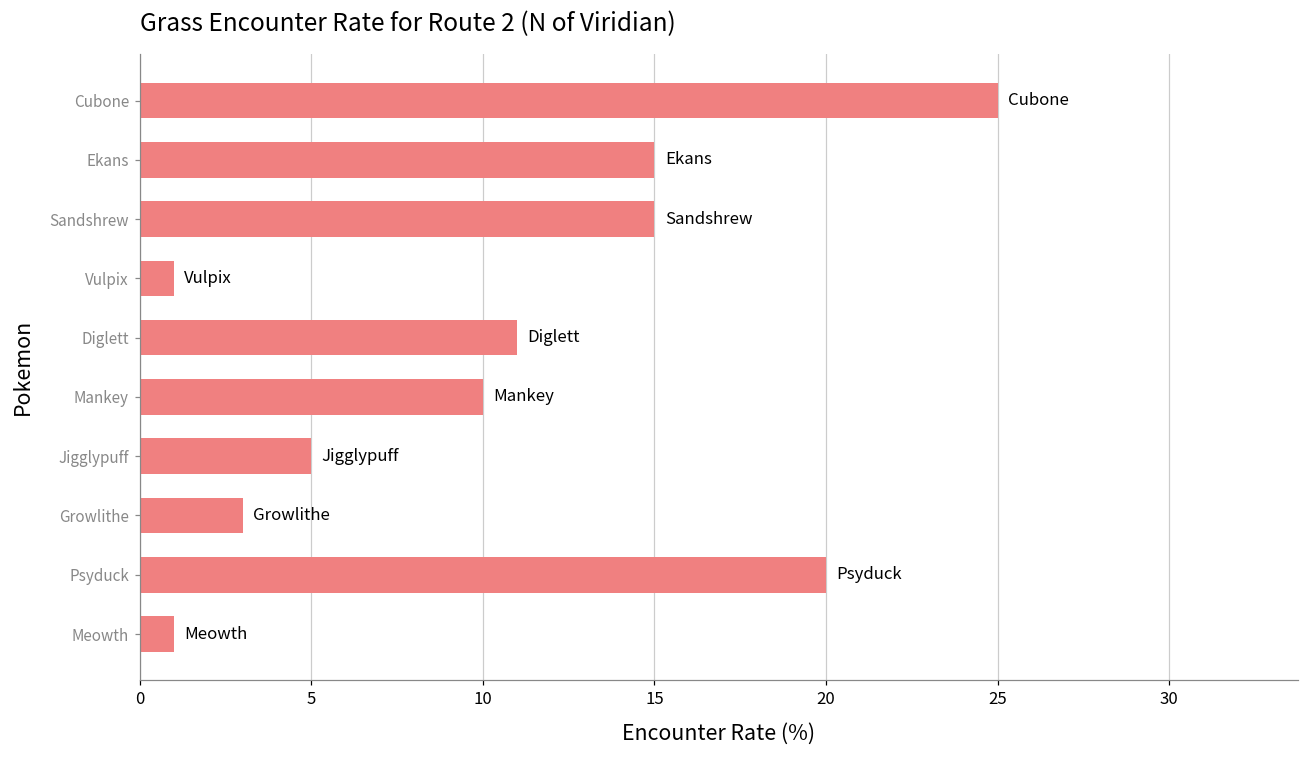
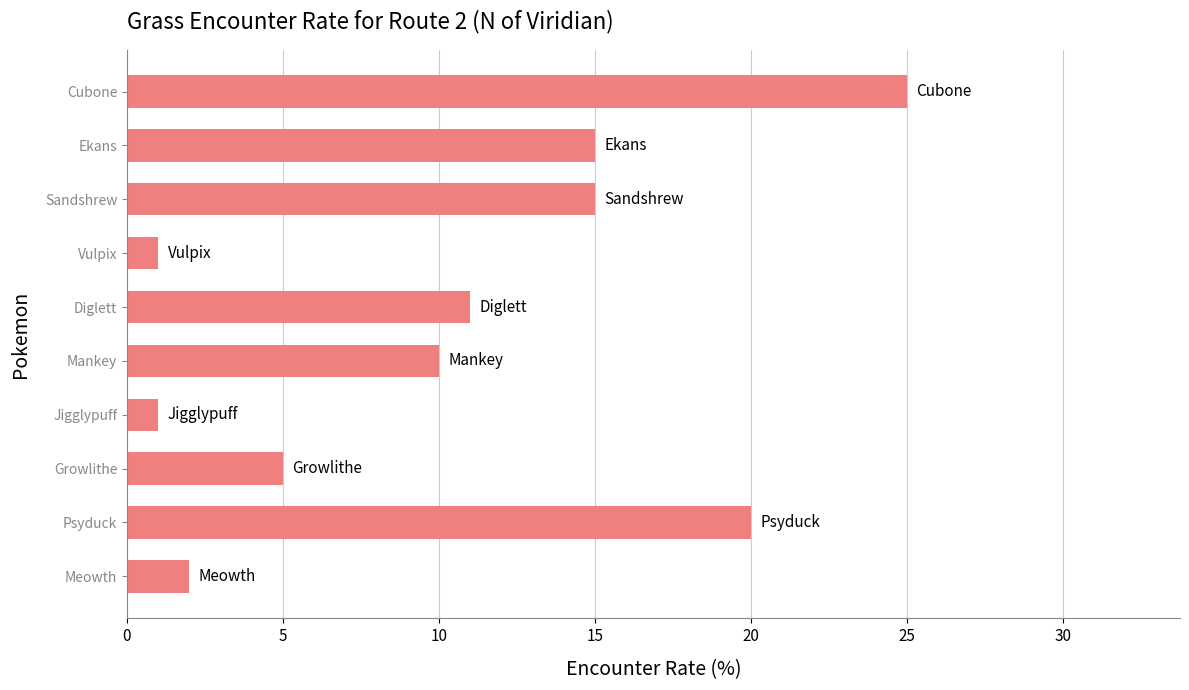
Jigglypuff: 5 -> 1
Growlithe: 3 -> 5
Meowth: 1 -> 2
